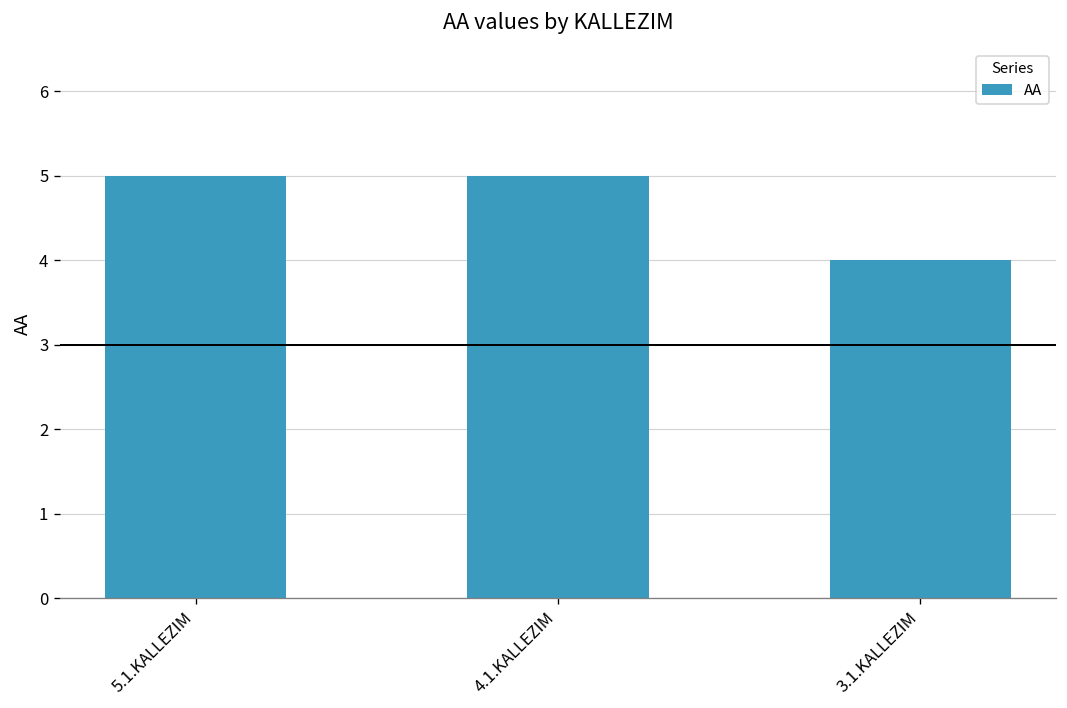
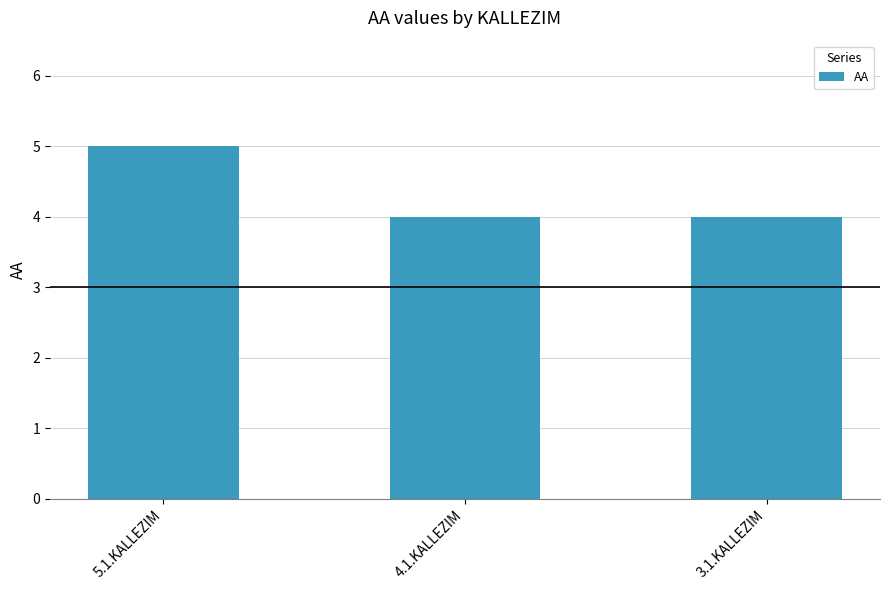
4.1.KALLEZIM: 5 -> 4
